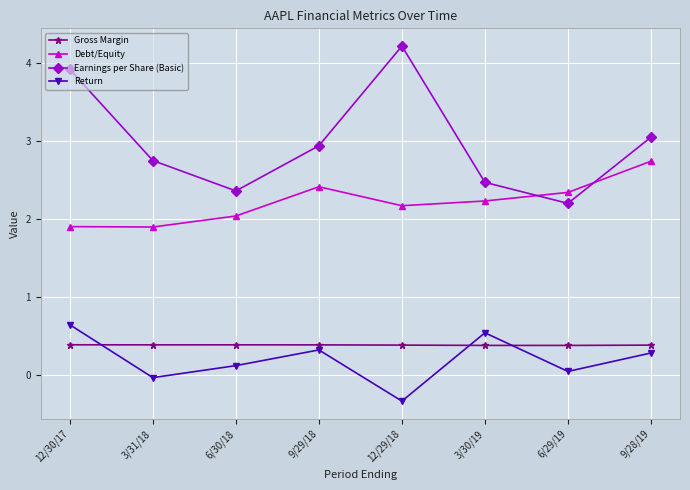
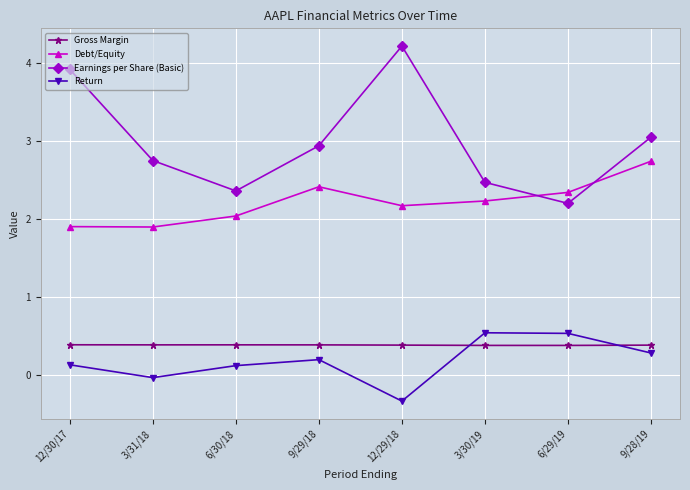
Return, 12/30/17: 0.6 -> 0.1
Return, 9/29/18: 0.3 -> 0.2
Return, 6/29/19: 0.0 -> 0.5
